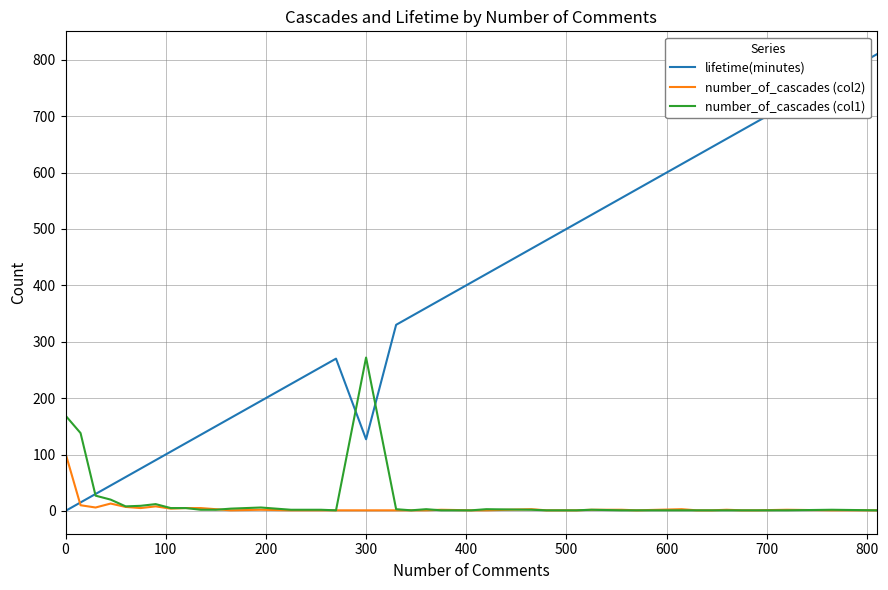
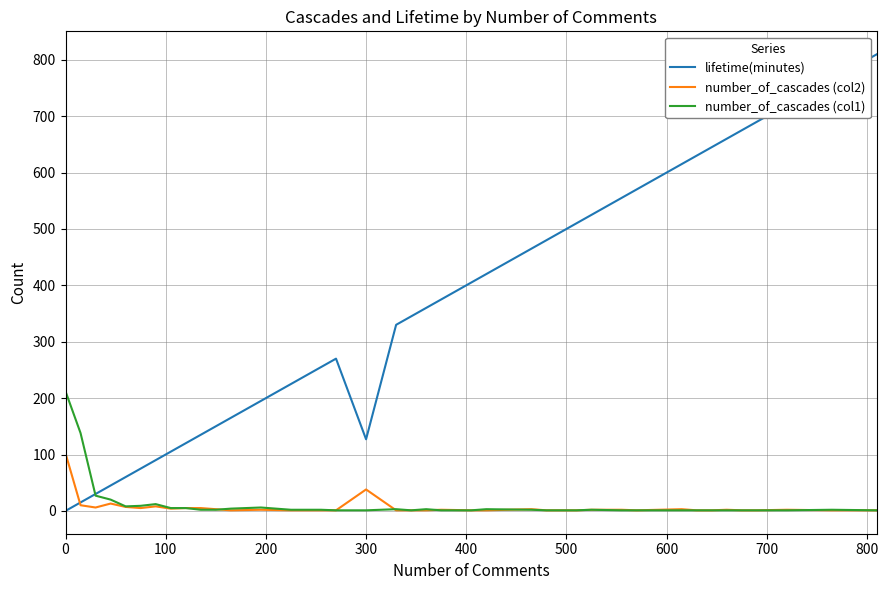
number_of_cascades (col1), 0: 170 -> 210
number_of_cascades (col2), 300: 0 -> 40
number_of_cascades (col1), 300: 270 -> 0
